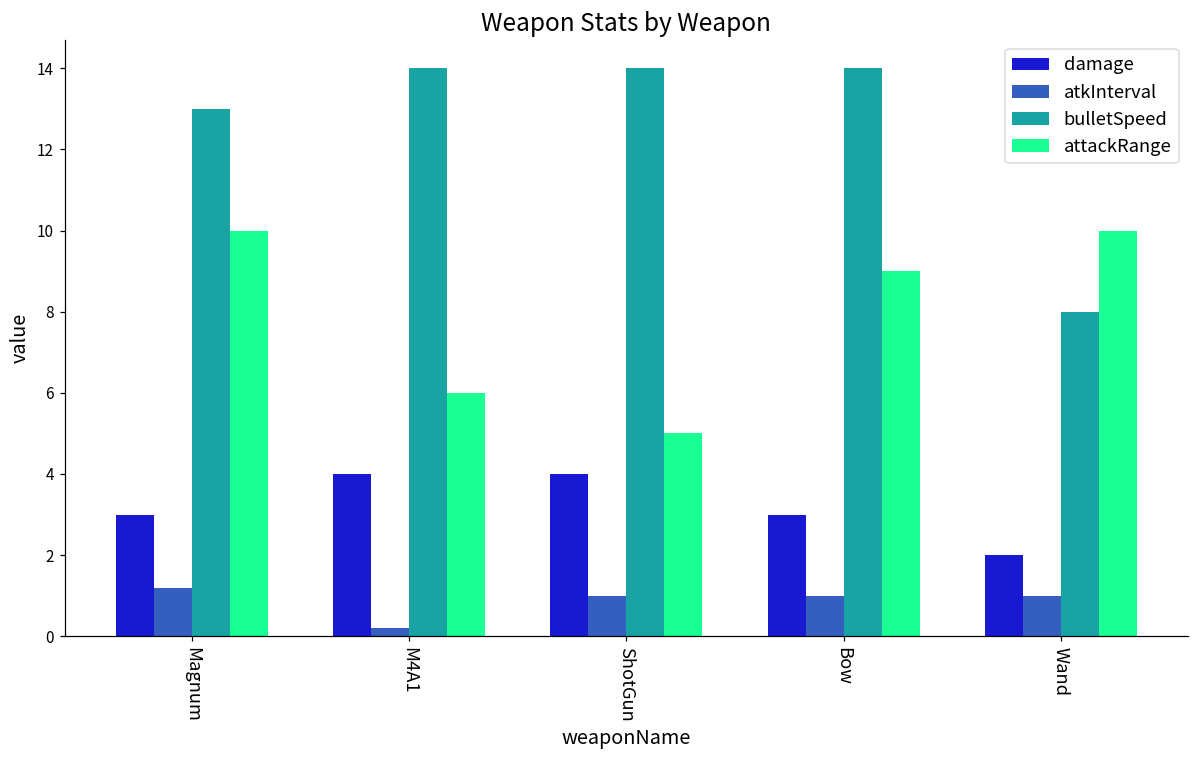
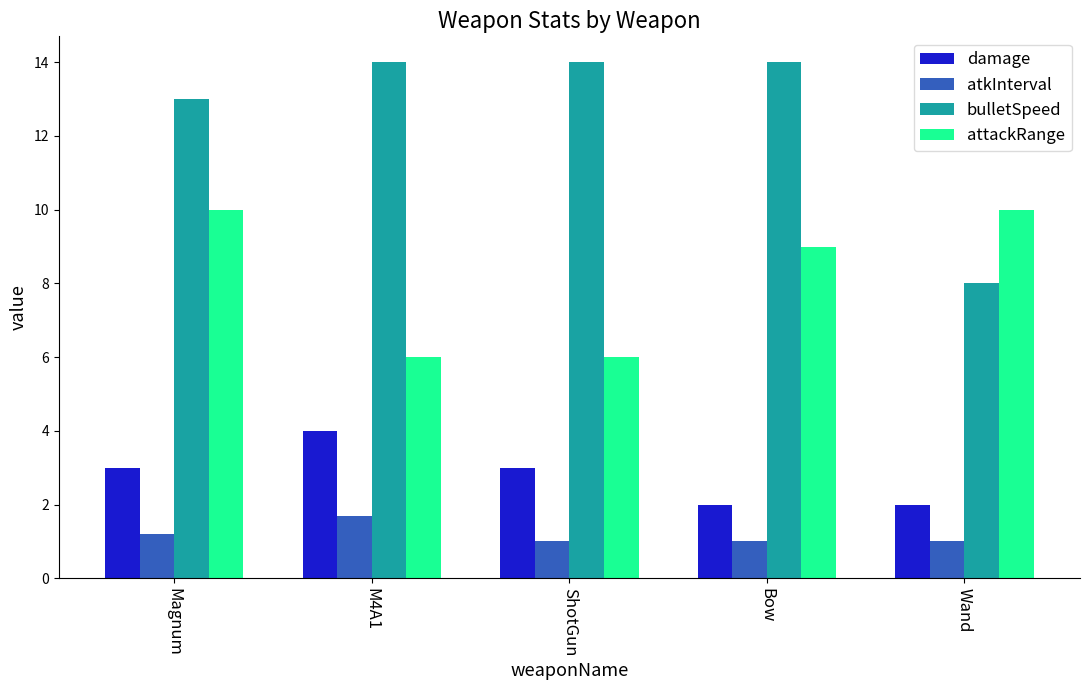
atkInterval, M4A1: 0.2 -> 1.7
damage, ShotGun: 4 -> 3
attackRange, ShotGun: 5 -> 6
damage, Bow: 3 -> 2
